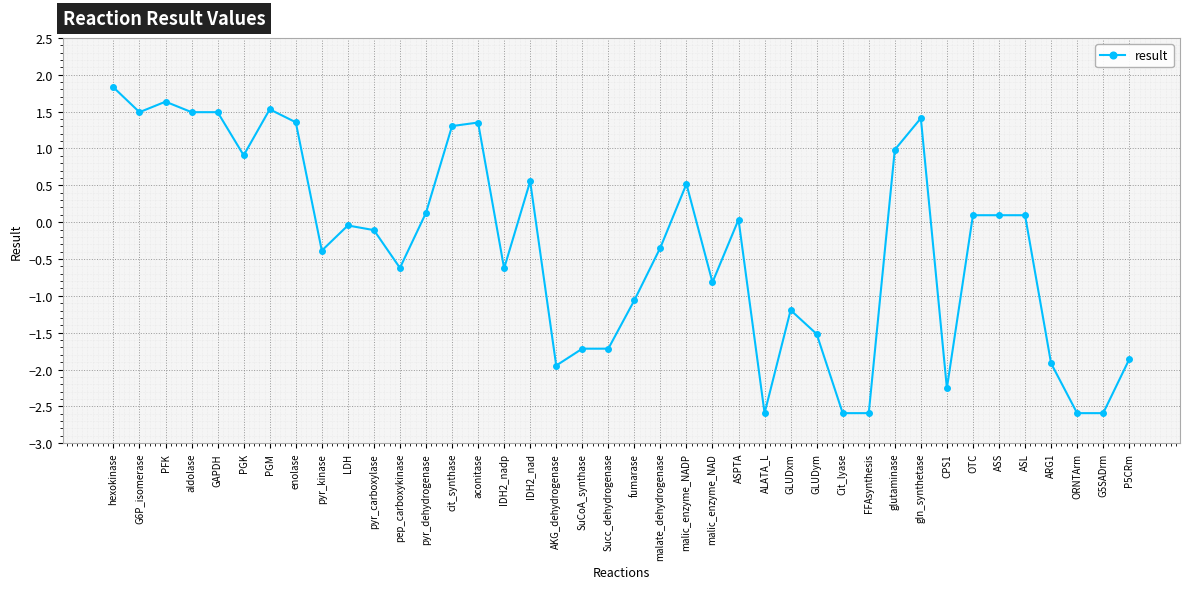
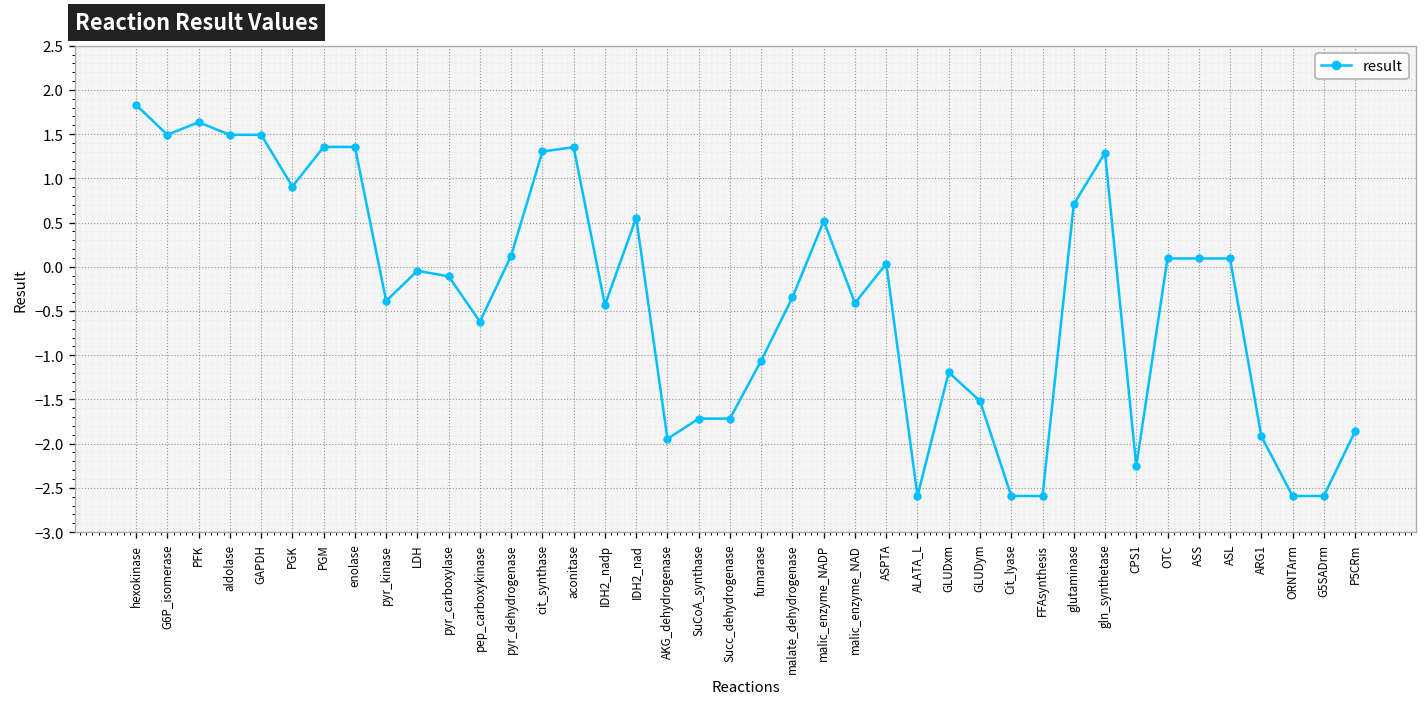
PGM: 1.5 -> 1.4
IDH2_nadp: -0.6 -> -0.4
malic_enzyme_NAD: -0.8 -> -0.4
glutaminase: 1.0 -> 0.7
gln_synthetase: 1.4 -> 1.3
